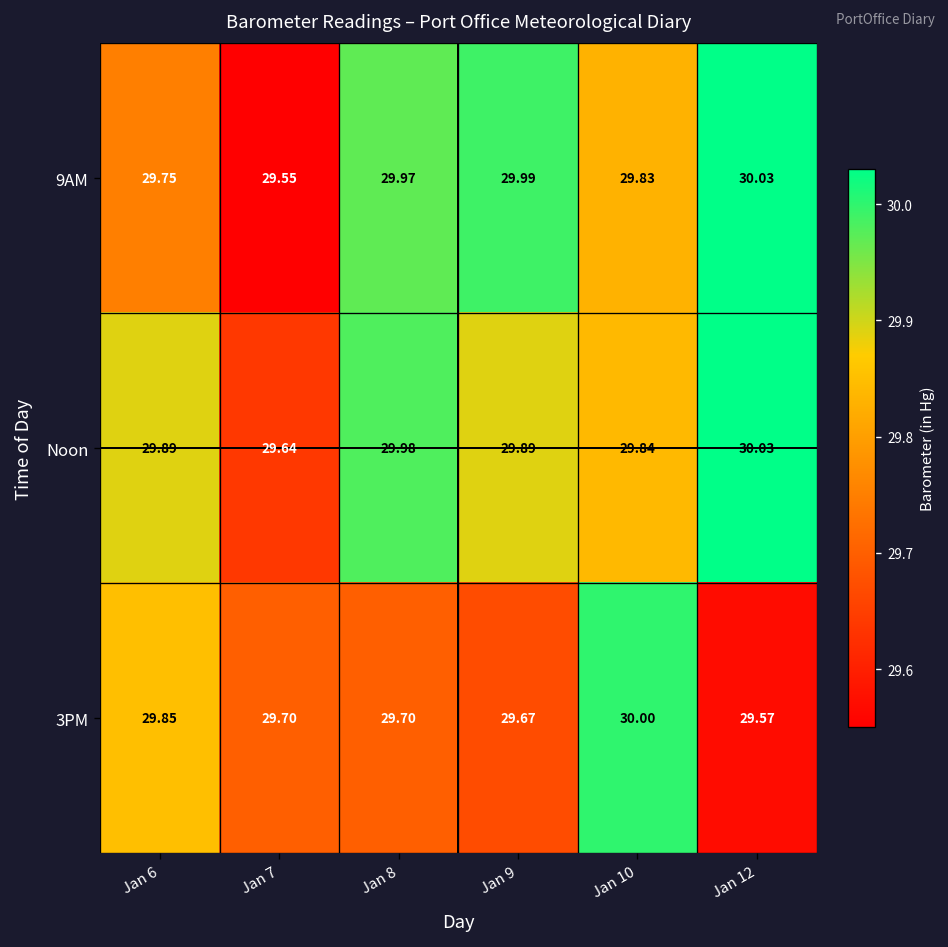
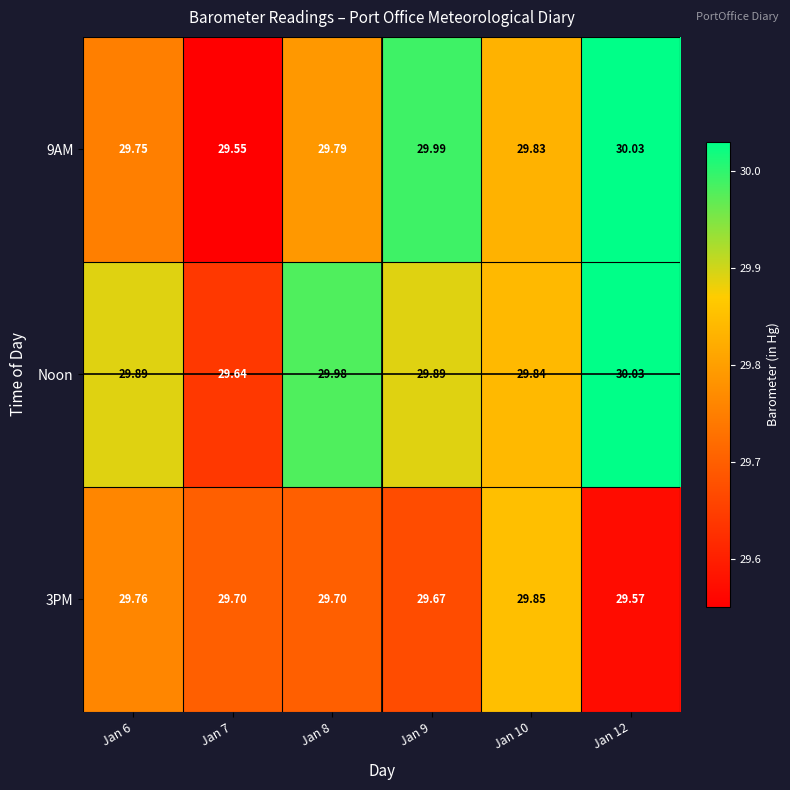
9AM, Jan 8: 29.97 -> 29.79
3PM, Jan 6: 29.85 -> 29.76
3PM, Jan 10: 30.00 -> 29.85
